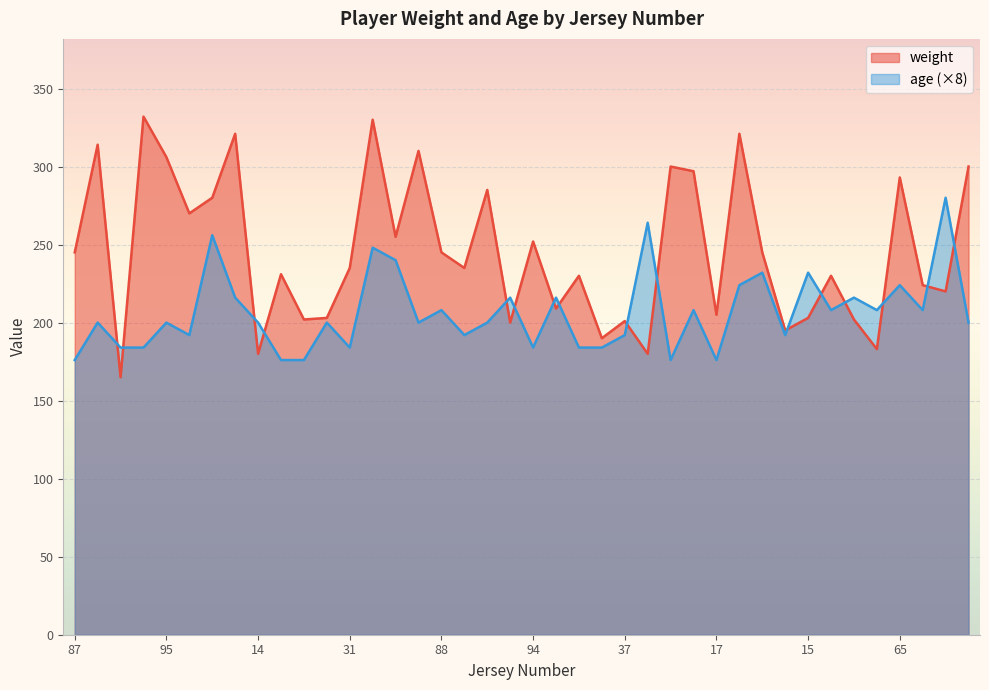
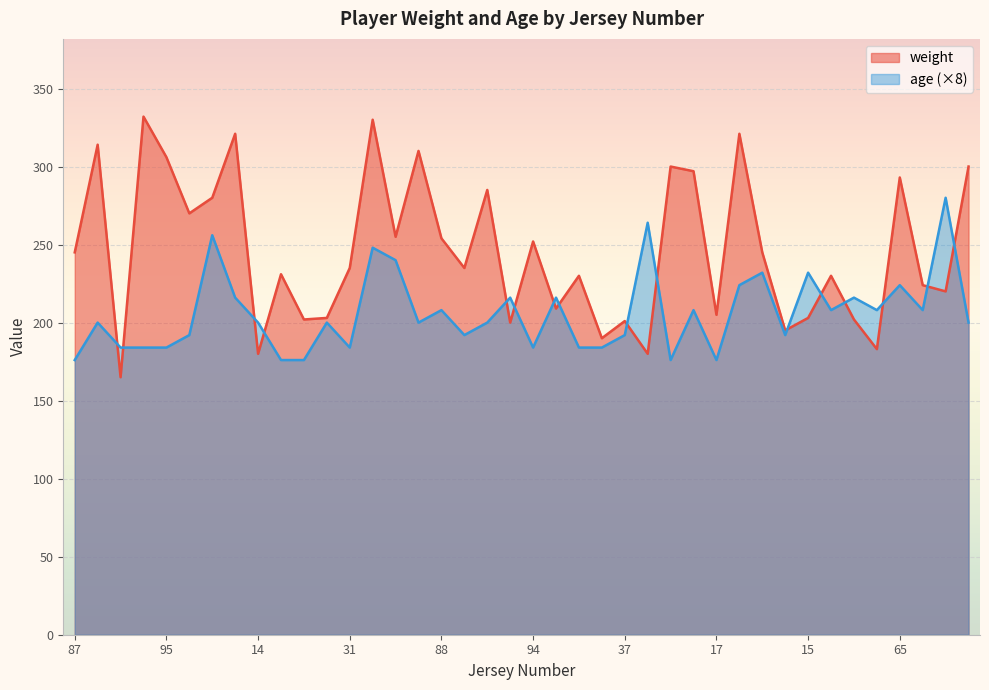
age (×8), 95: 200 -> 184
weight, 88: 245 -> 254
